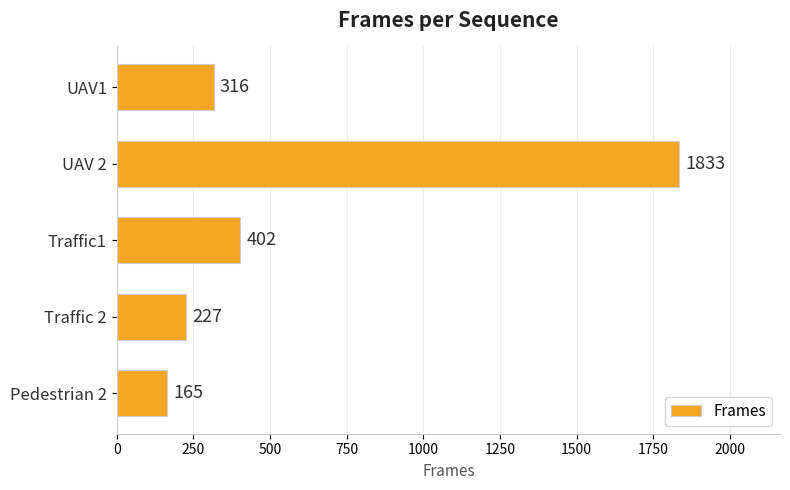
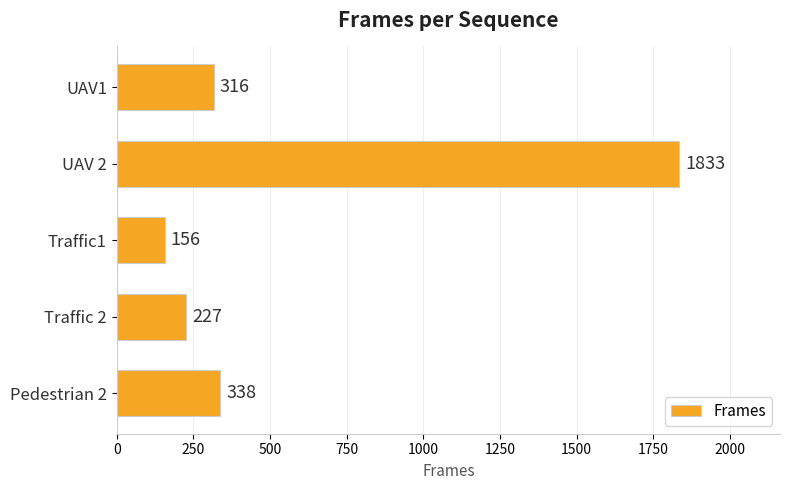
Traffic1: 402 -> 156
Pedestrian 2: 165 -> 338
